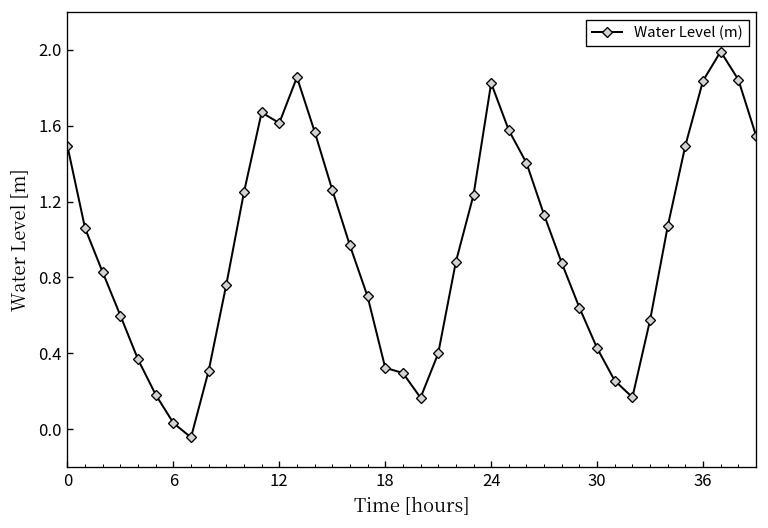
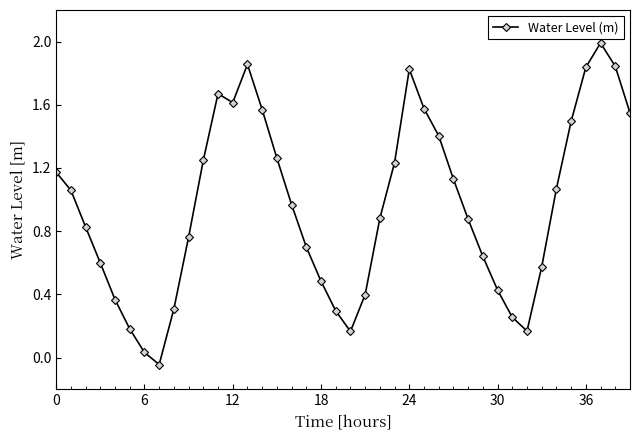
0: 1.49 -> 1.17
18: 0.32 -> 0.48
